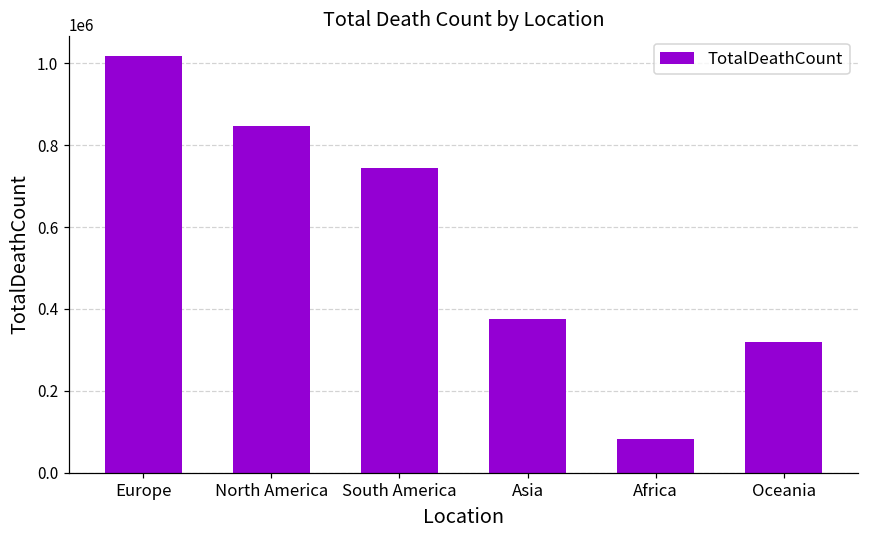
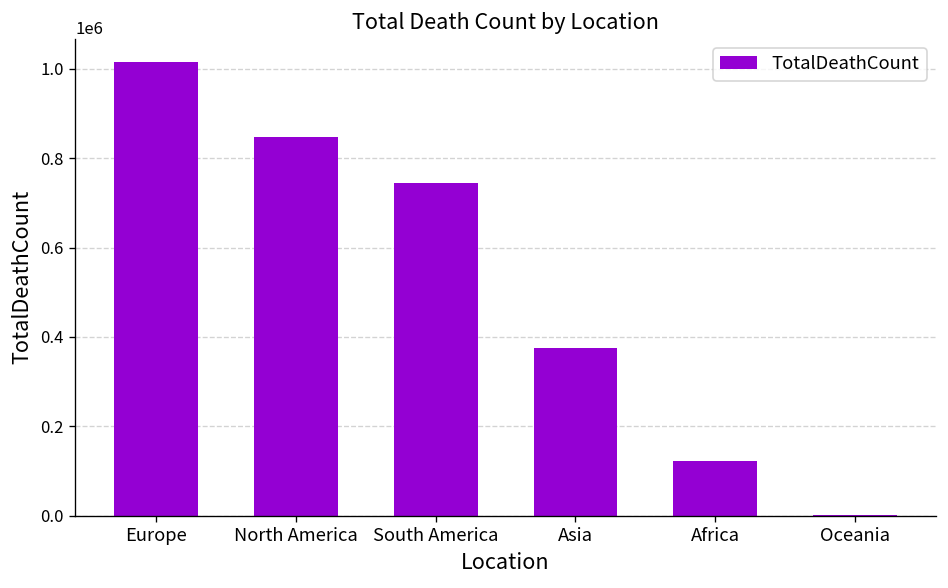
Africa: 80000 -> 120000
Oceania: 320000 -> 0
